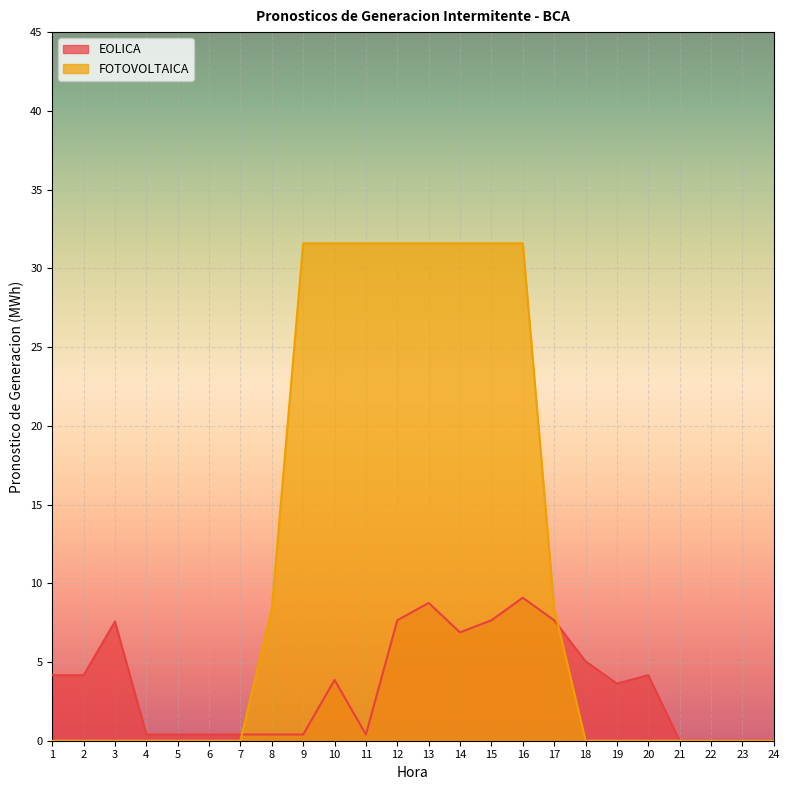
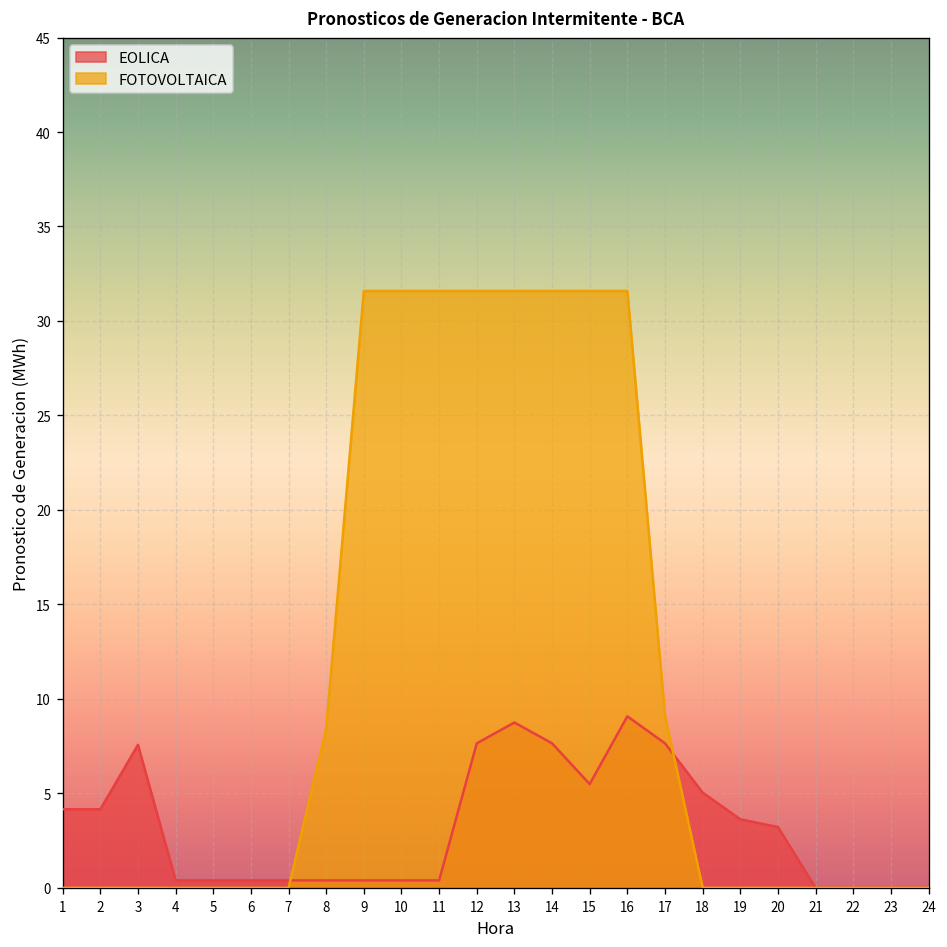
EOLICA, 10: 3.9 -> 0.4
EOLICA, 14: 6.9 -> 7.7
EOLICA, 15: 7.7 -> 5.5
FOTOVOLTAICA, 17: 8.4 -> 9.1
EOLICA, 20: 4.2 -> 3.2
